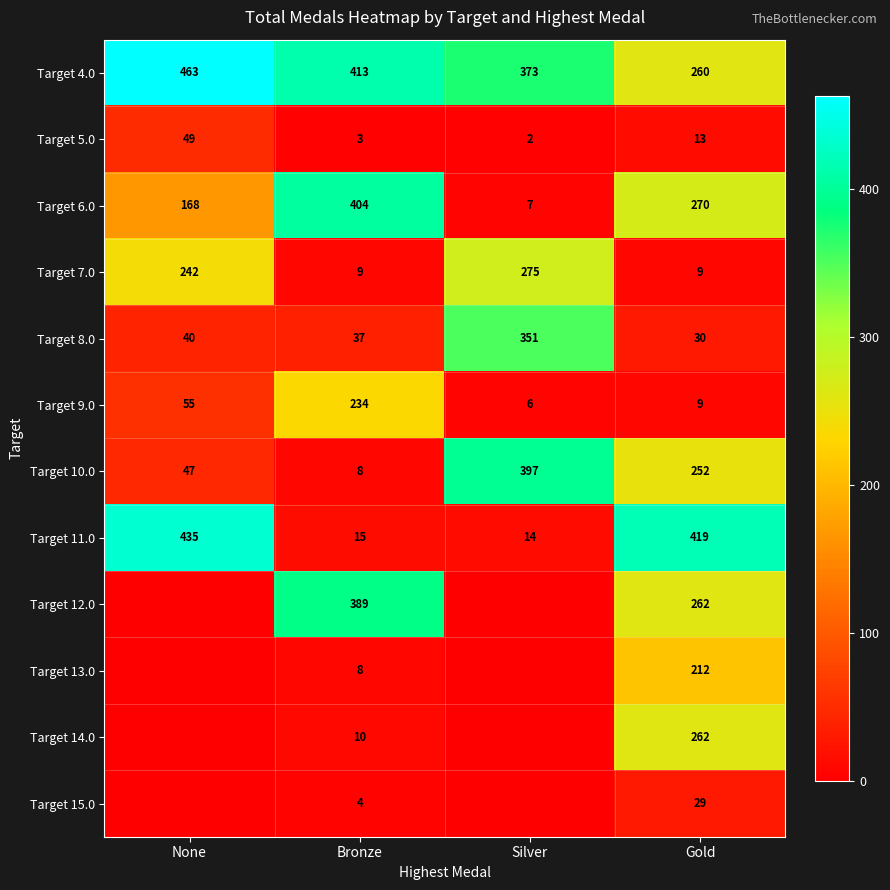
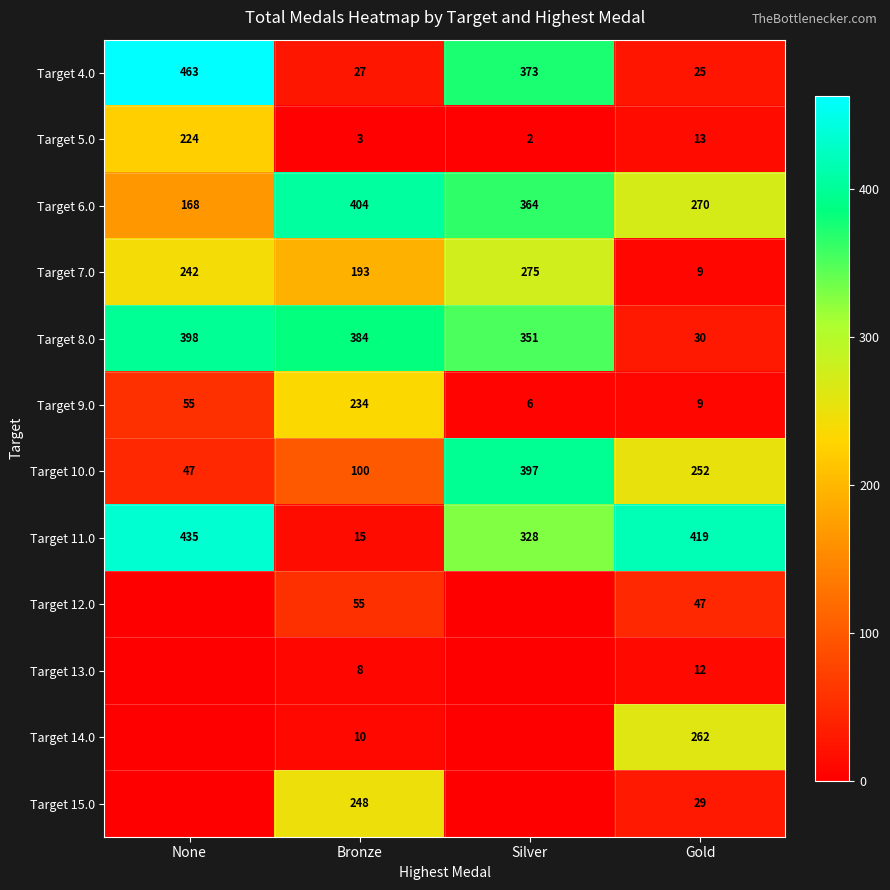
Target 4.0, Bronze: 413 -> 27
Target 4.0, Gold: 260 -> 25
Target 5.0, None: 49 -> 224
Target 6.0, Silver: 7 -> 364
Target 7.0, Bronze: 9 -> 193
Target 8.0, None: 40 -> 398
Target 8.0, Bronze: 37 -> 384
Target 10.0, Bronze: 8 -> 100
Target 11.0, Silver: 14 -> 328
Target 12.0, Bronze: 389 -> 55
Target 12.0, Gold: 262 -> 47
Target 13.0, Gold: 212 -> 12
Target 15.0, Bronze: 4 -> 248
